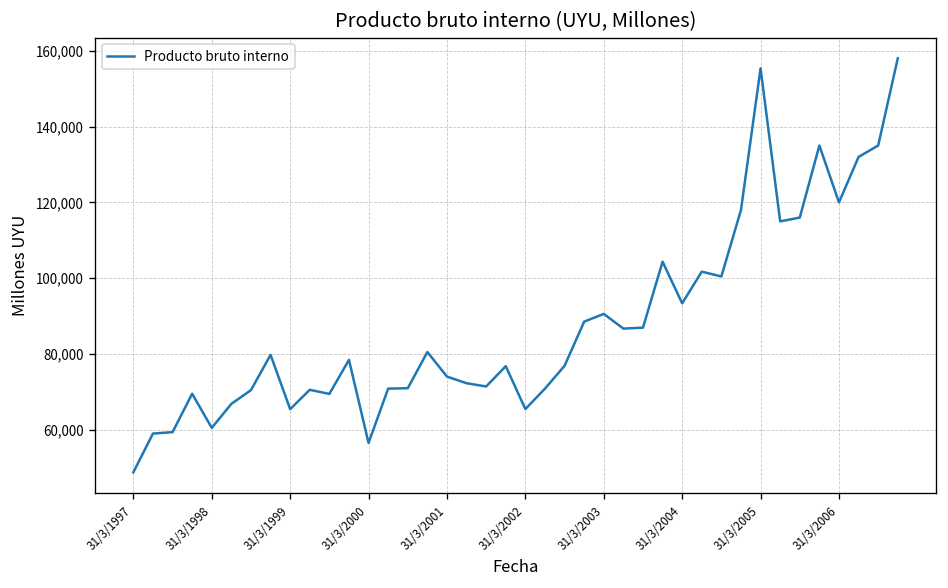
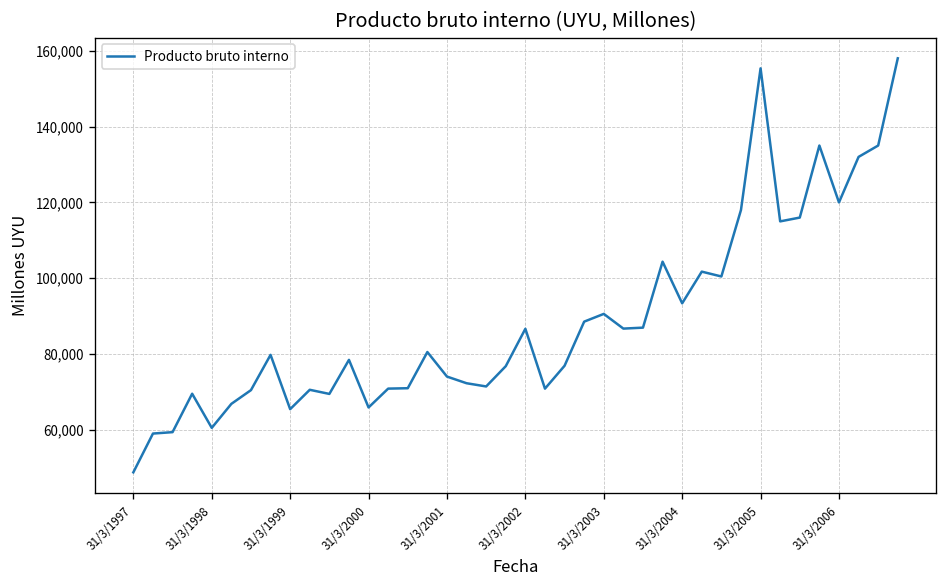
31/3/2000: 57,000 -> 66,000
31/3/2002: 66,000 -> 87,000
